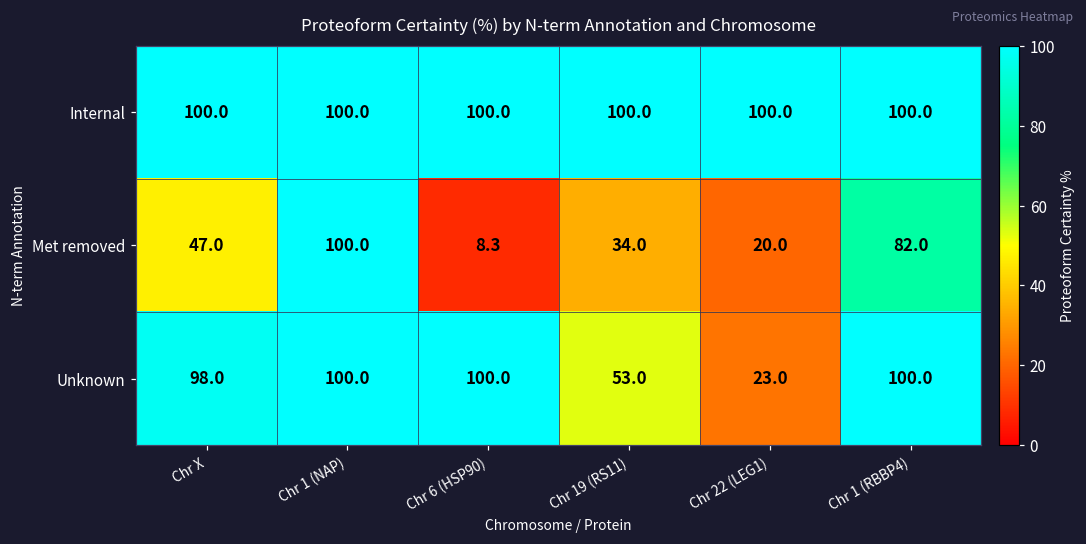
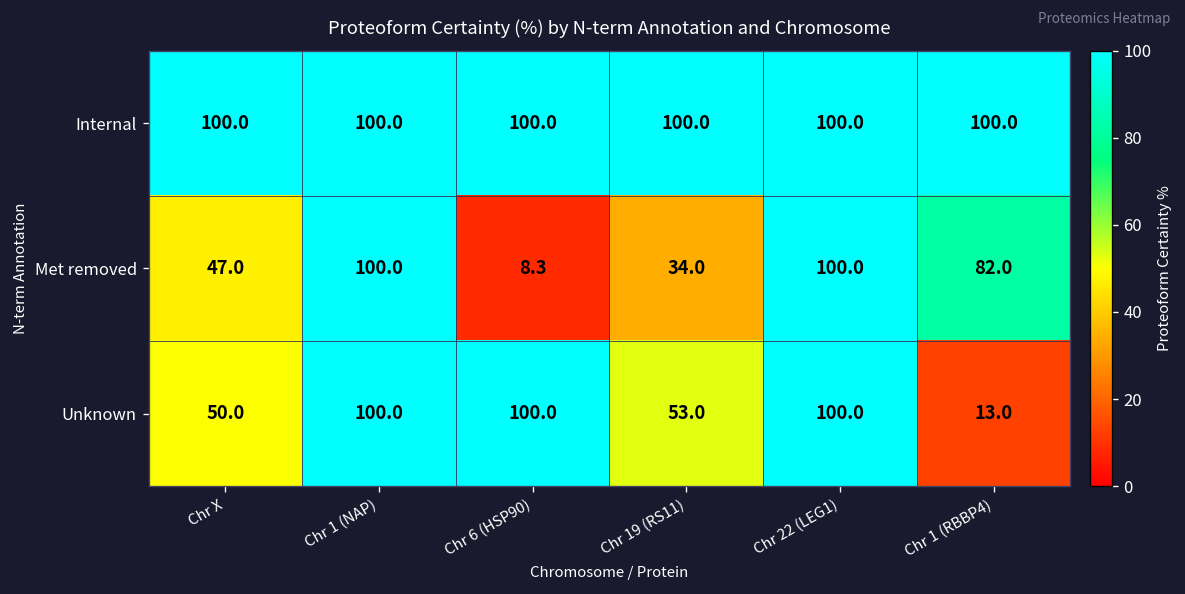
Met removed, Chr 22 (LEG1): 20.0 -> 100.0
Unknown, Chr X: 98.0 -> 50.0
Unknown, Chr 22 (LEG1): 23.0 -> 100.0
Unknown, Chr 1 (RBBP4): 100.0 -> 13.0
